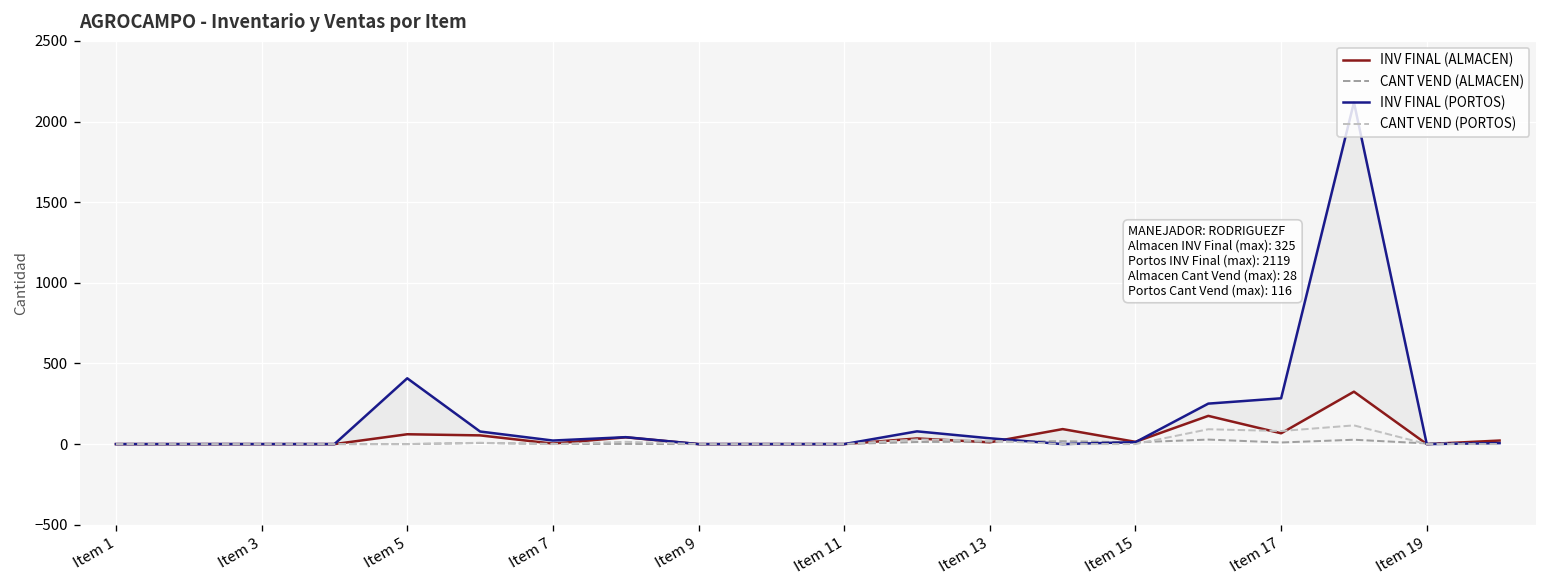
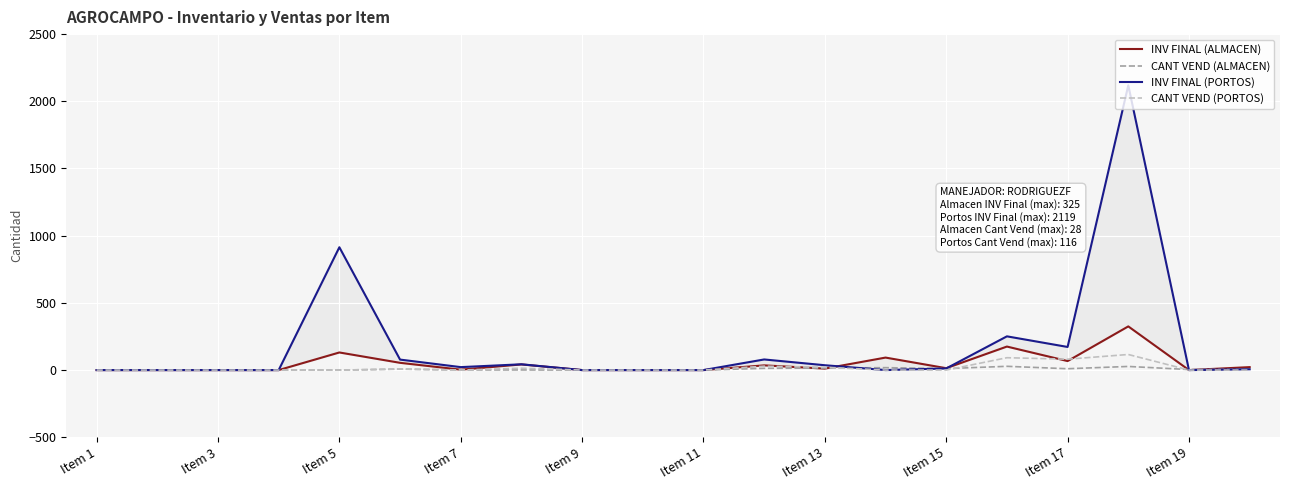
INV FINAL (ALMACEN), Item 5: 60 -> 130
INV FINAL (PORTOS), Item 5: 410 -> 910
INV FINAL (PORTOS), Item 17: 280 -> 170
